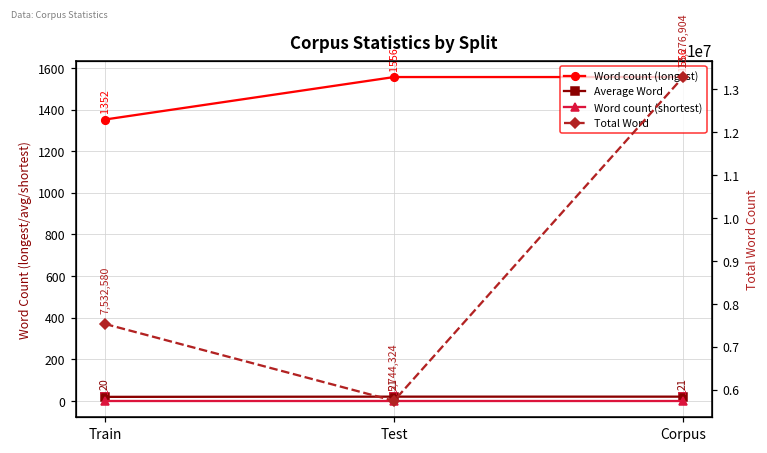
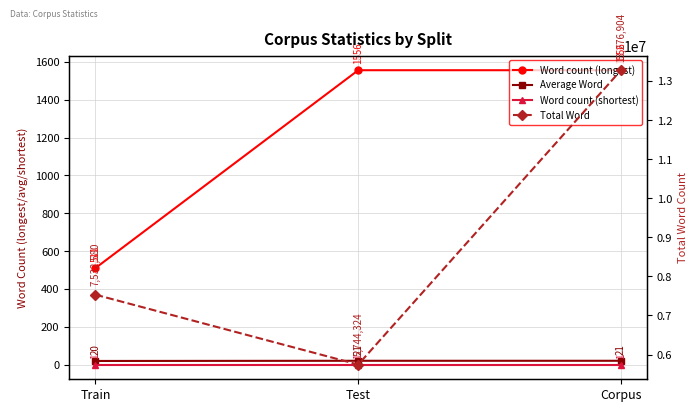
Word count (longest), Train: 1352 -> 511
